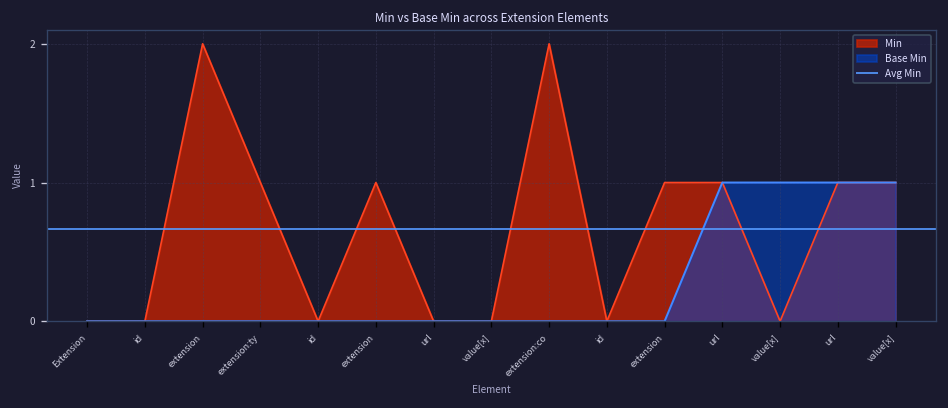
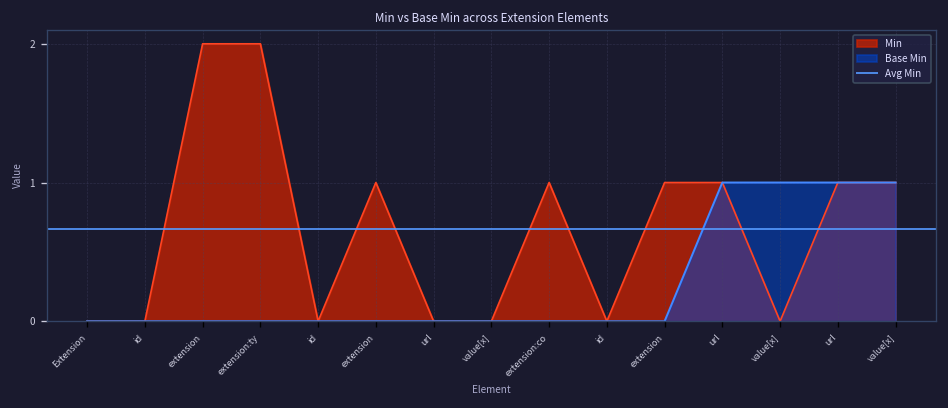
Min, extension:ty: 1 -> 2
Min, extension:co: 2 -> 1
